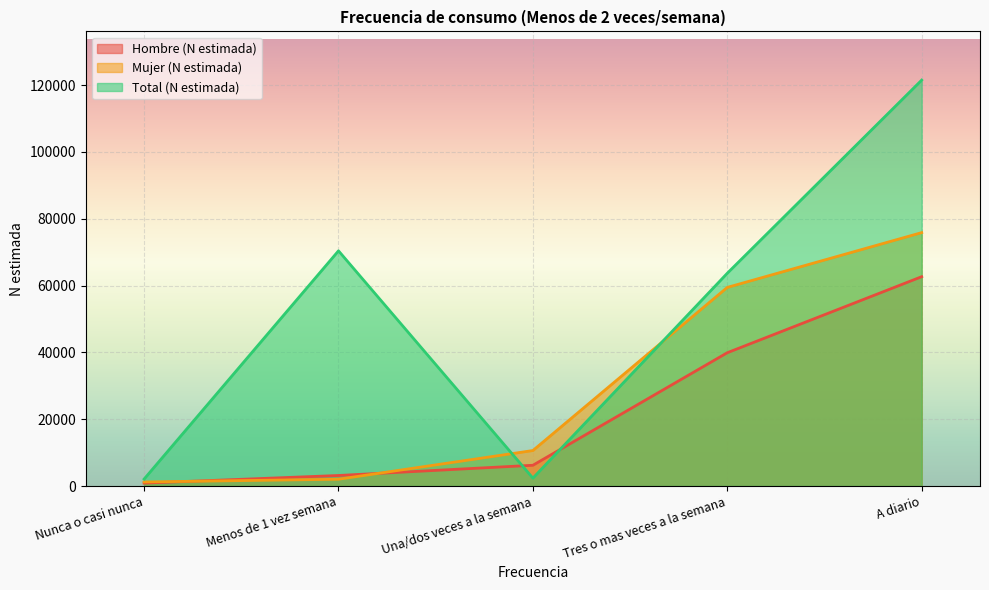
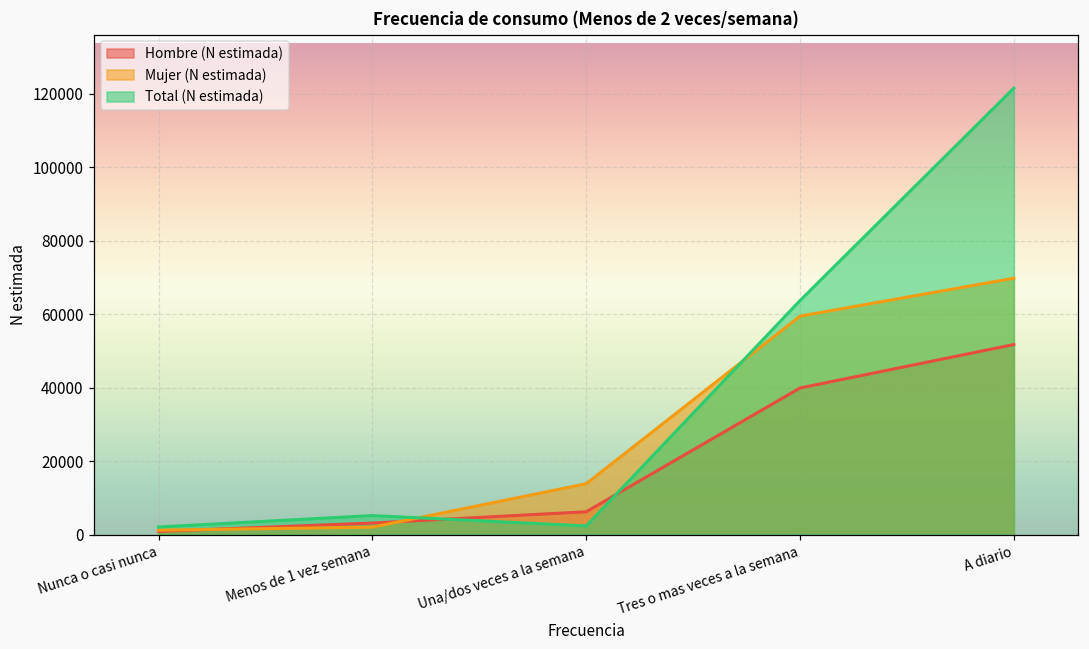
Total (N estimada), Menos de 1 vez semana: 70000 -> 5000
Mujer (N estimada), Una/dos veces a la semana: 11000 -> 14000
Hombre (N estimada), A diario: 63000 -> 52000
Mujer (N estimada), A diario: 76000 -> 70000
